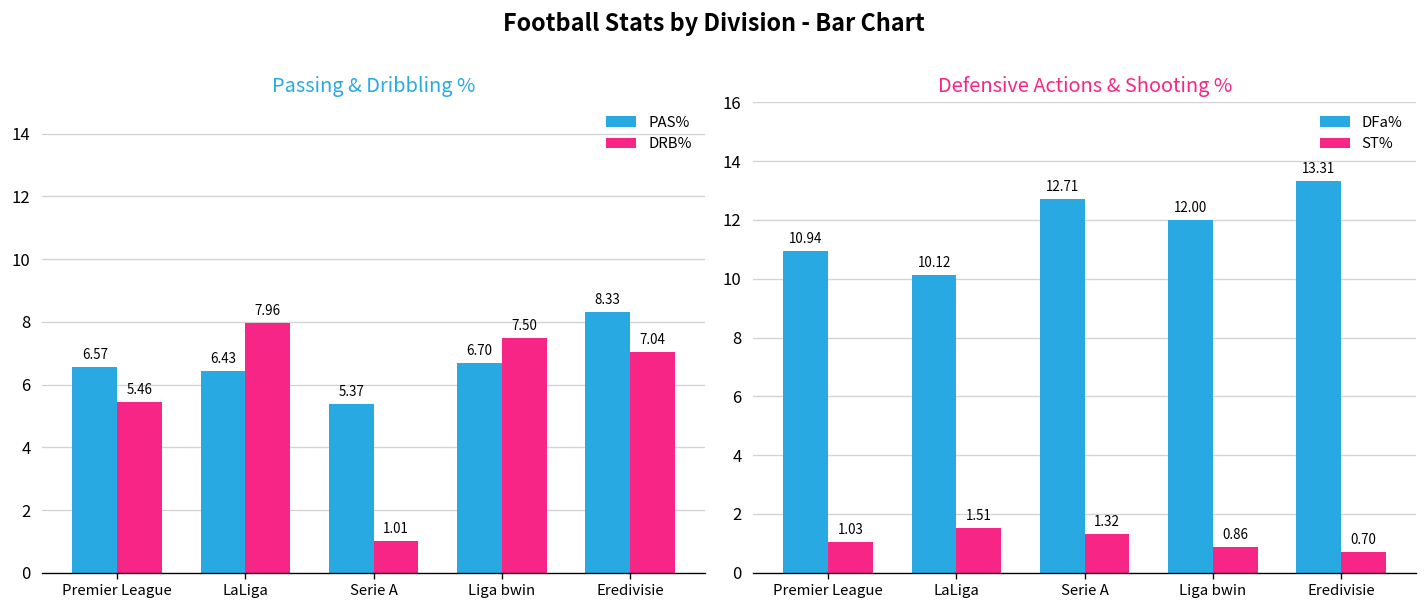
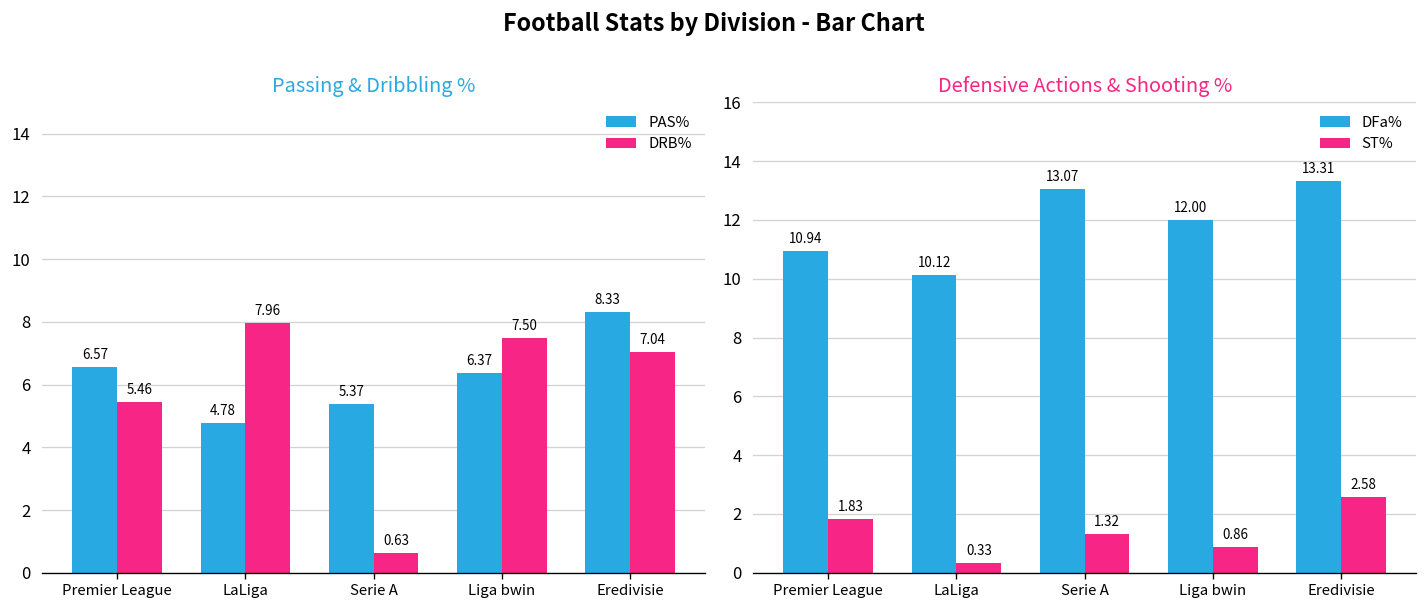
Passing & Dribbling %, PAS%, LaLiga: 6.43 -> 4.78
Passing & Dribbling %, DRB%, Serie A: 1.01 -> 0.63
Passing & Dribbling %, PAS%, Liga bwin: 6.70 -> 6.37
Defensive Actions & Shooting %, ST%, Premier League: 1.03 -> 1.83
Defensive Actions & Shooting %, ST%, LaLiga: 1.51 -> 0.33
Defensive Actions & Shooting %, DFa%, Serie A: 12.71 -> 13.07
Defensive Actions & Shooting %, ST%, Eredivisie: 0.70 -> 2.58
